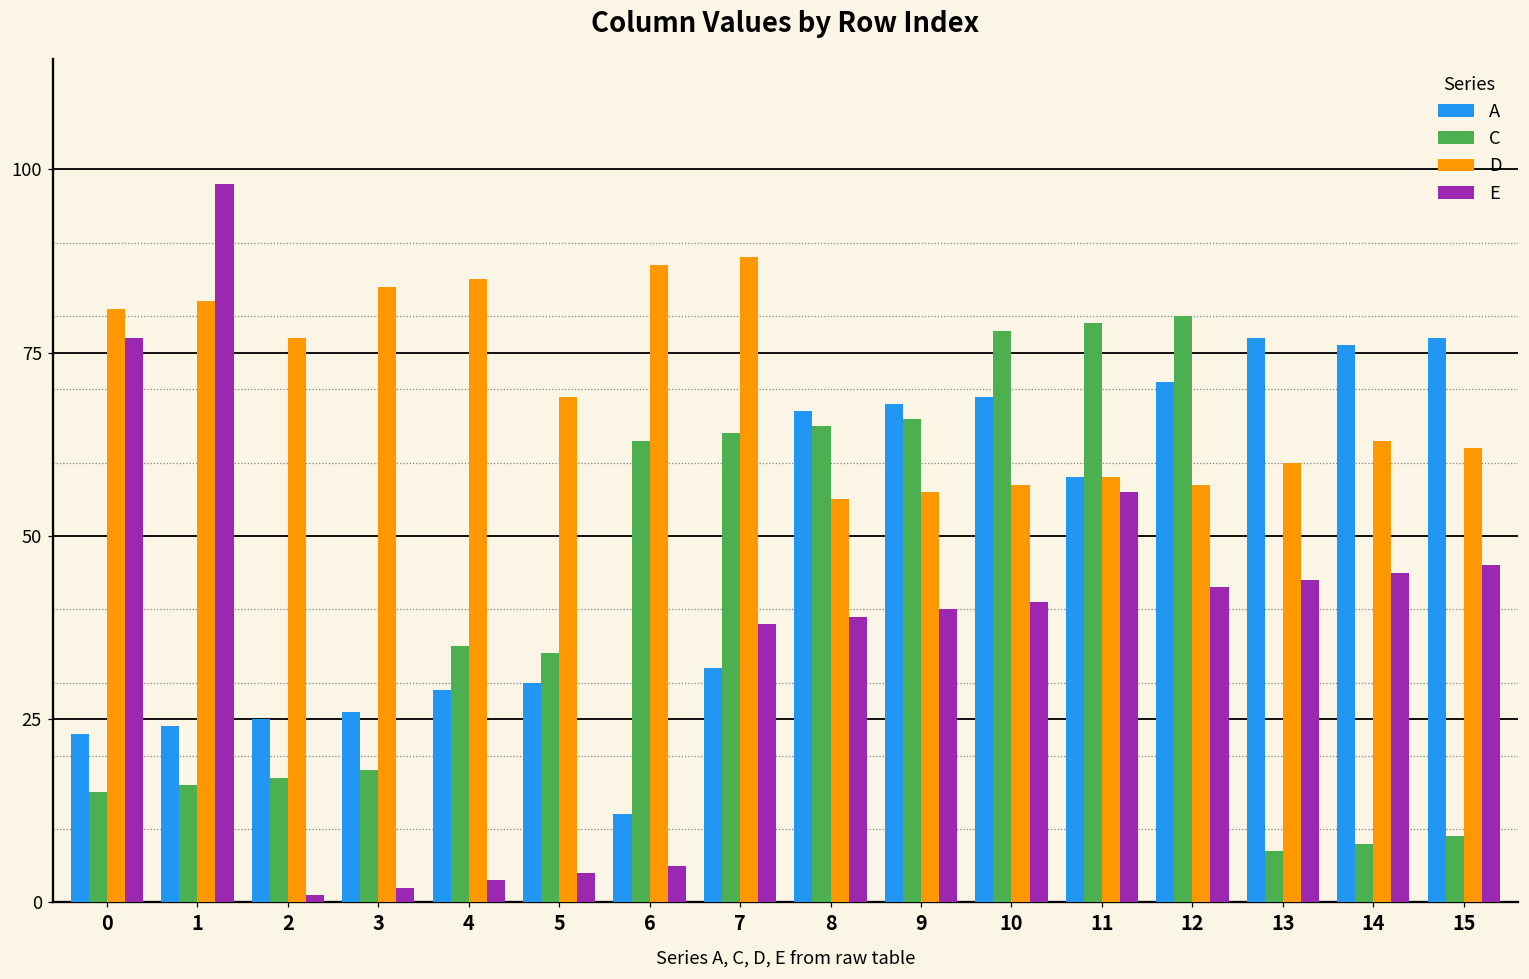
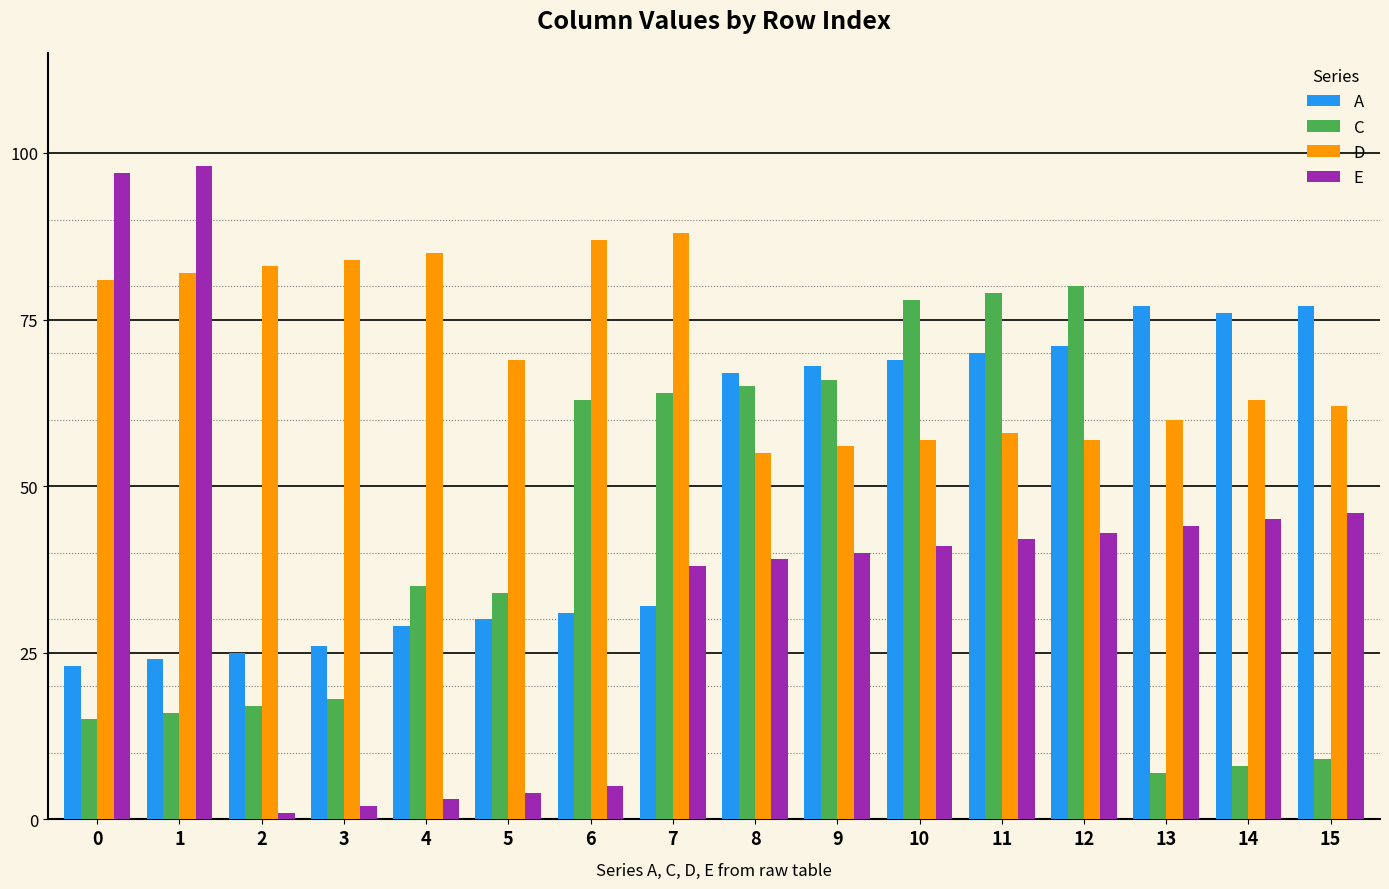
E, 0: 77 -> 97
D, 2: 77 -> 83
A, 6: 12 -> 31
A, 11: 58 -> 70
E, 11: 56 -> 42
